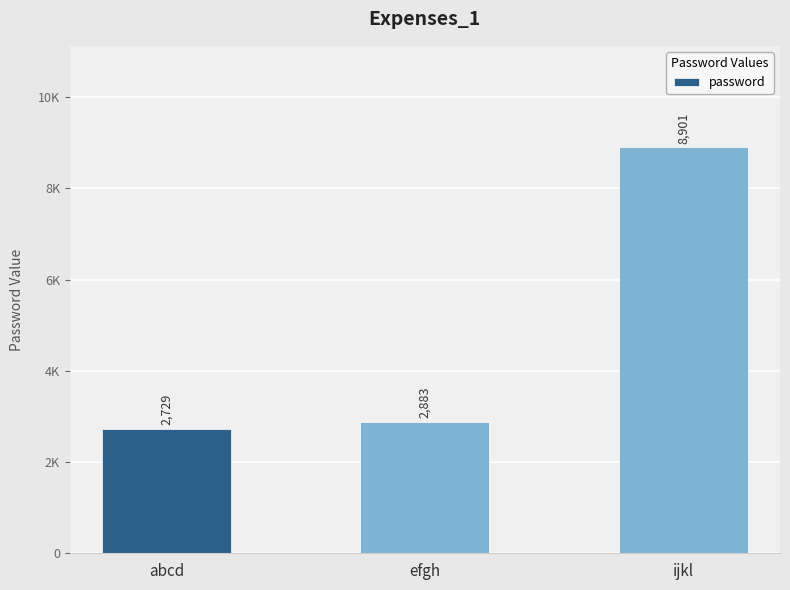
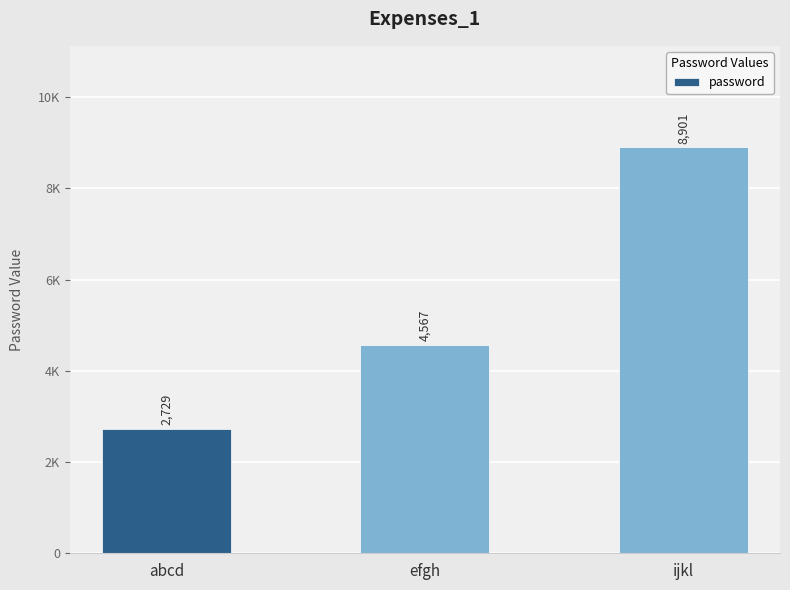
efgh: 2,883 -> 4,567
